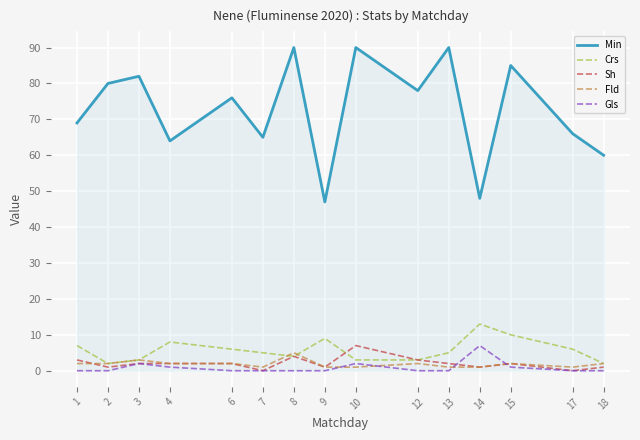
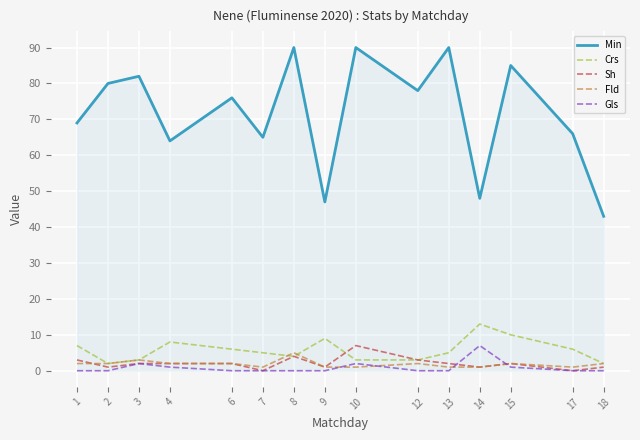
Min, 18: 60 -> 43
